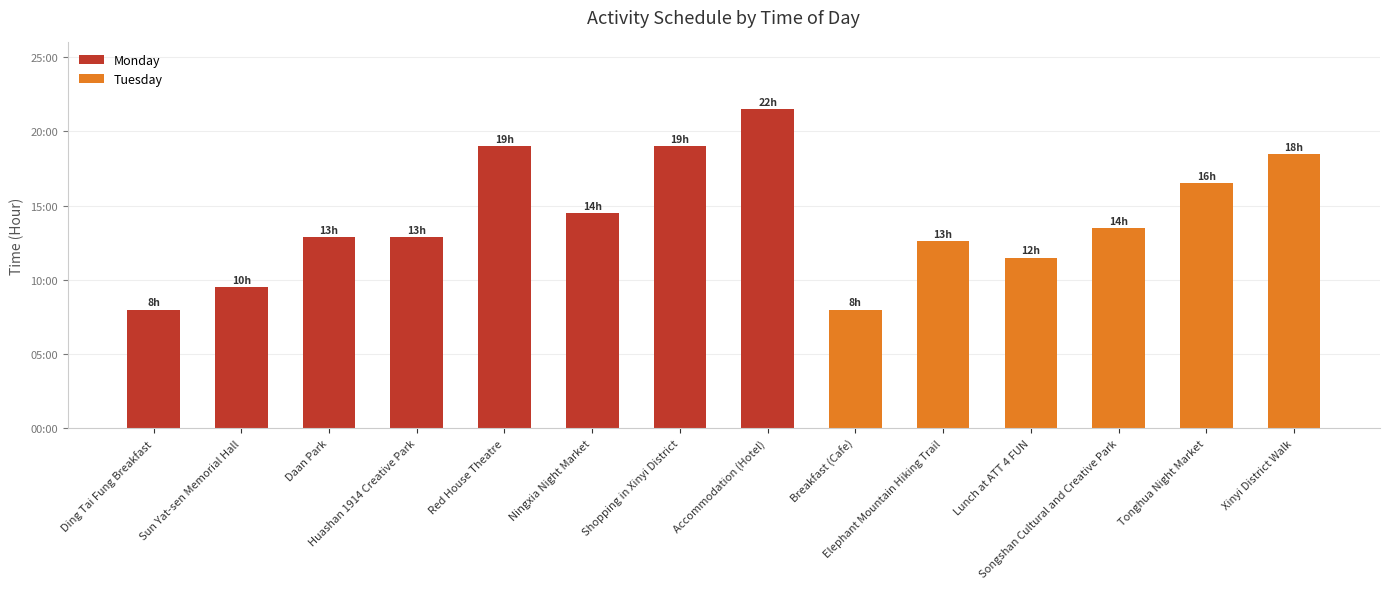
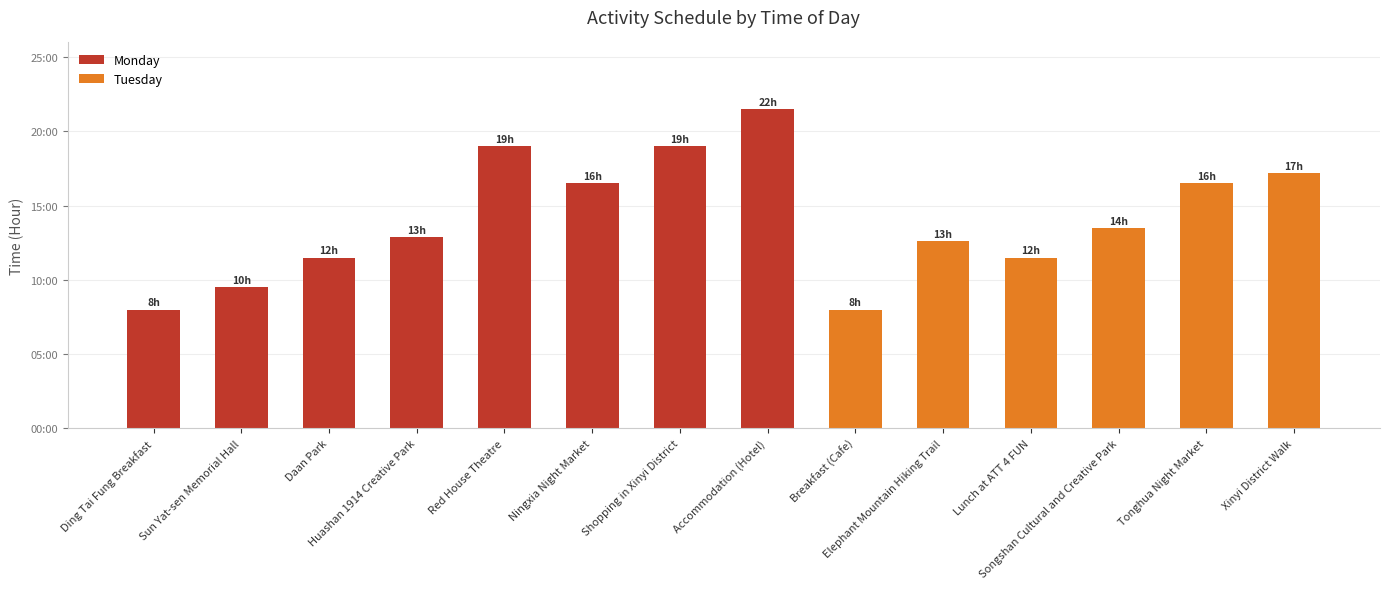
Daan Park: 13h -> 12h
Ningxia Night Market: 14h -> 16h
Xinyi District Walk: 18h -> 17h
